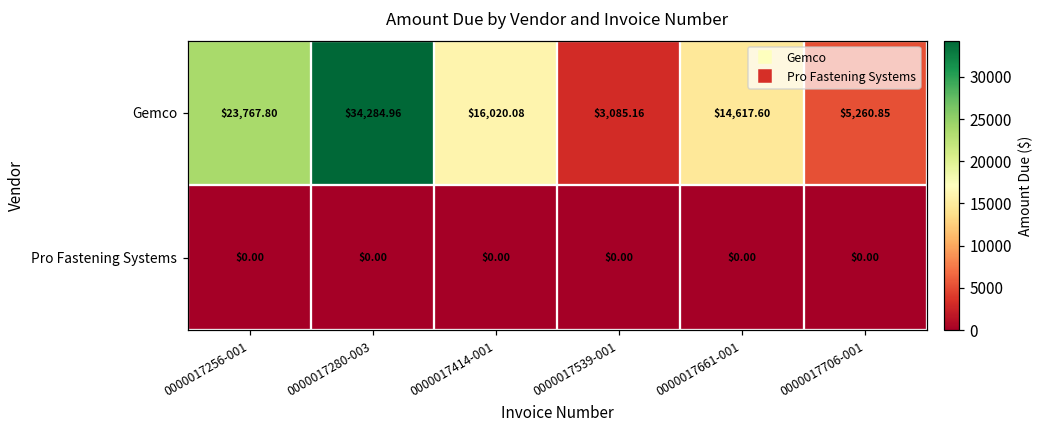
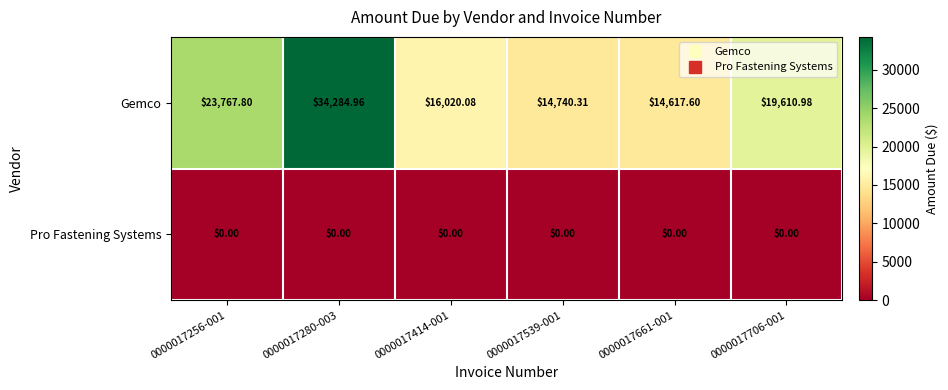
Gemco, 0000017539-001: $3,085.16 -> $14,740.31
Gemco, 0000017706-001: $5,260.85 -> $19,610.98
